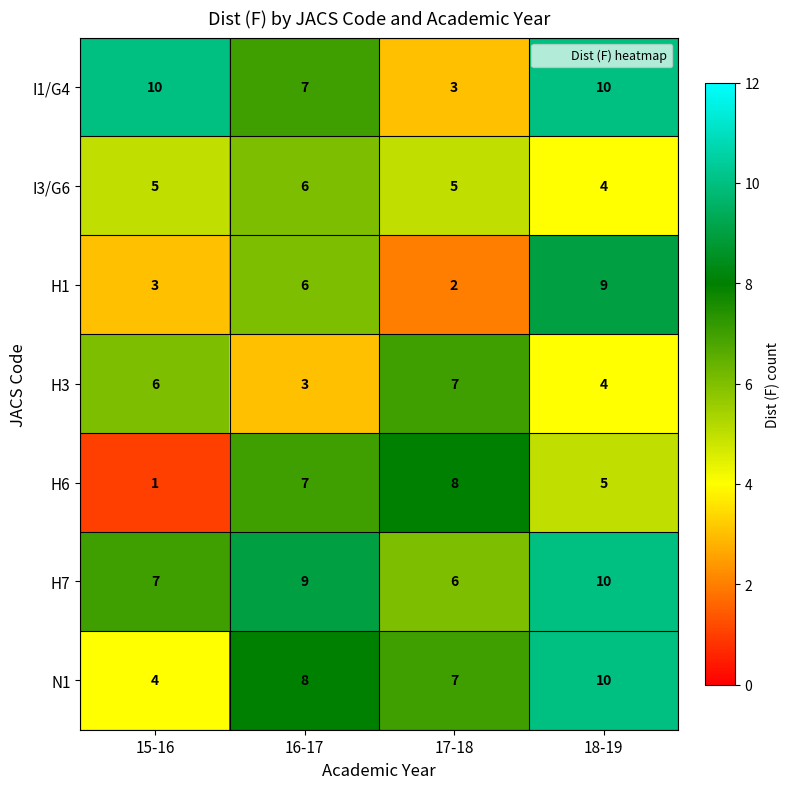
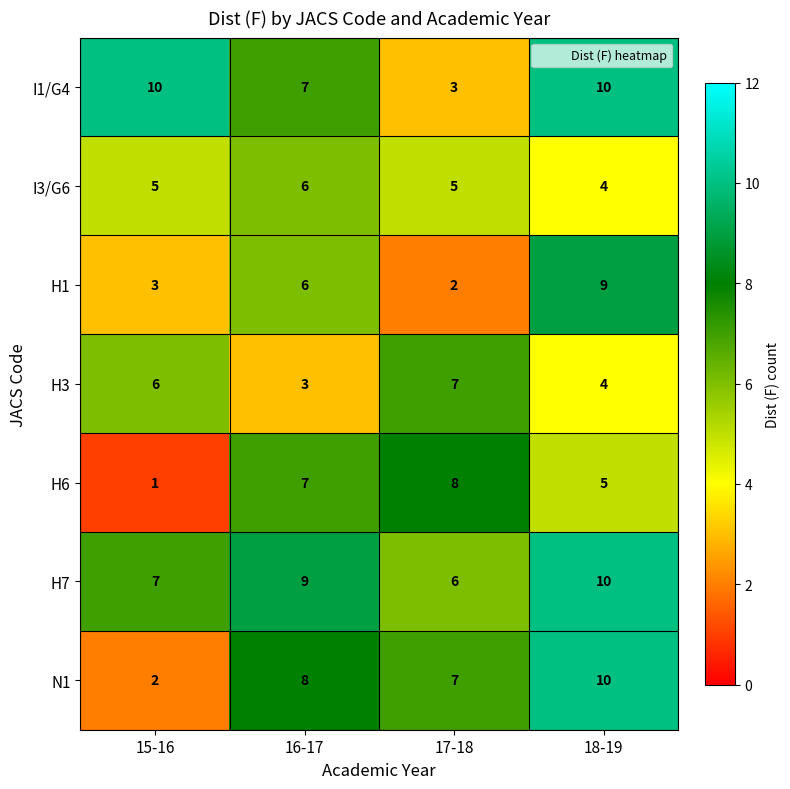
N1, 15-16: 4 -> 2
